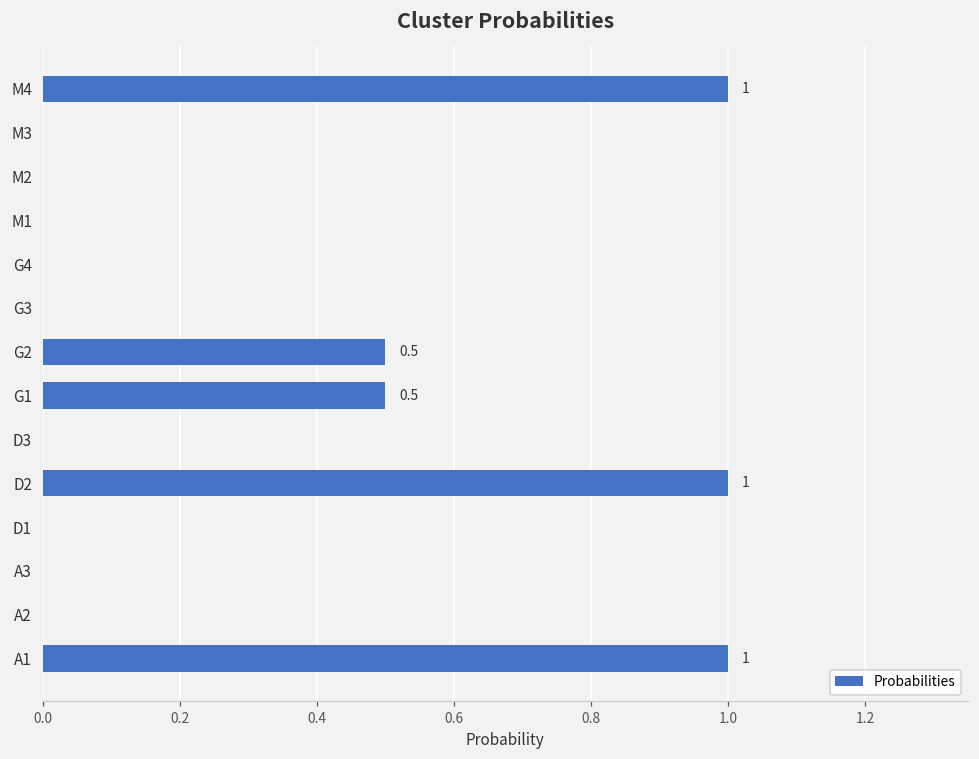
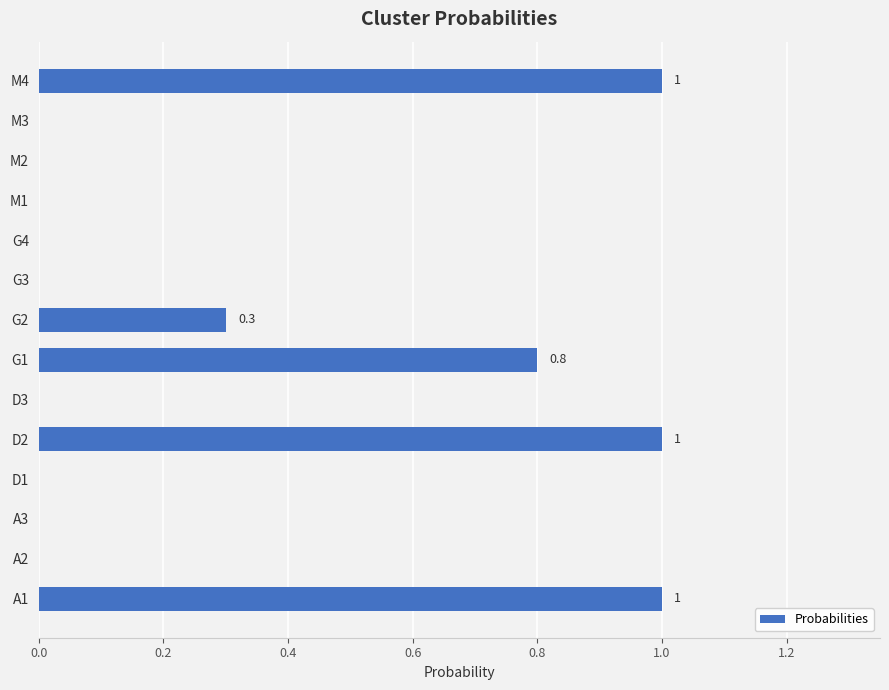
G2: 0.5 -> 0.3
G1: 0.5 -> 0.8
